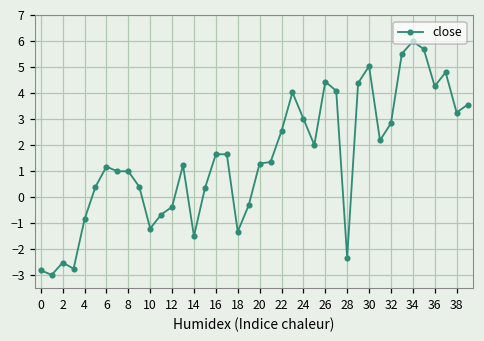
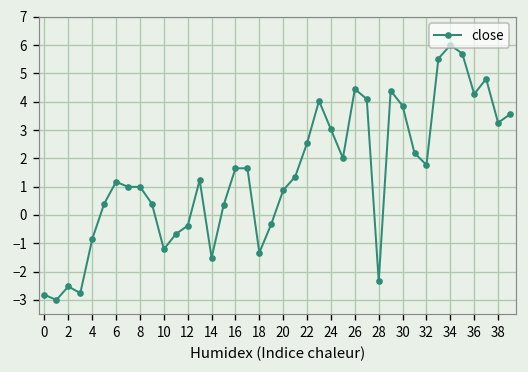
20: 1.3 -> 0.9
30: 5.0 -> 3.9
32: 2.8 -> 1.8
